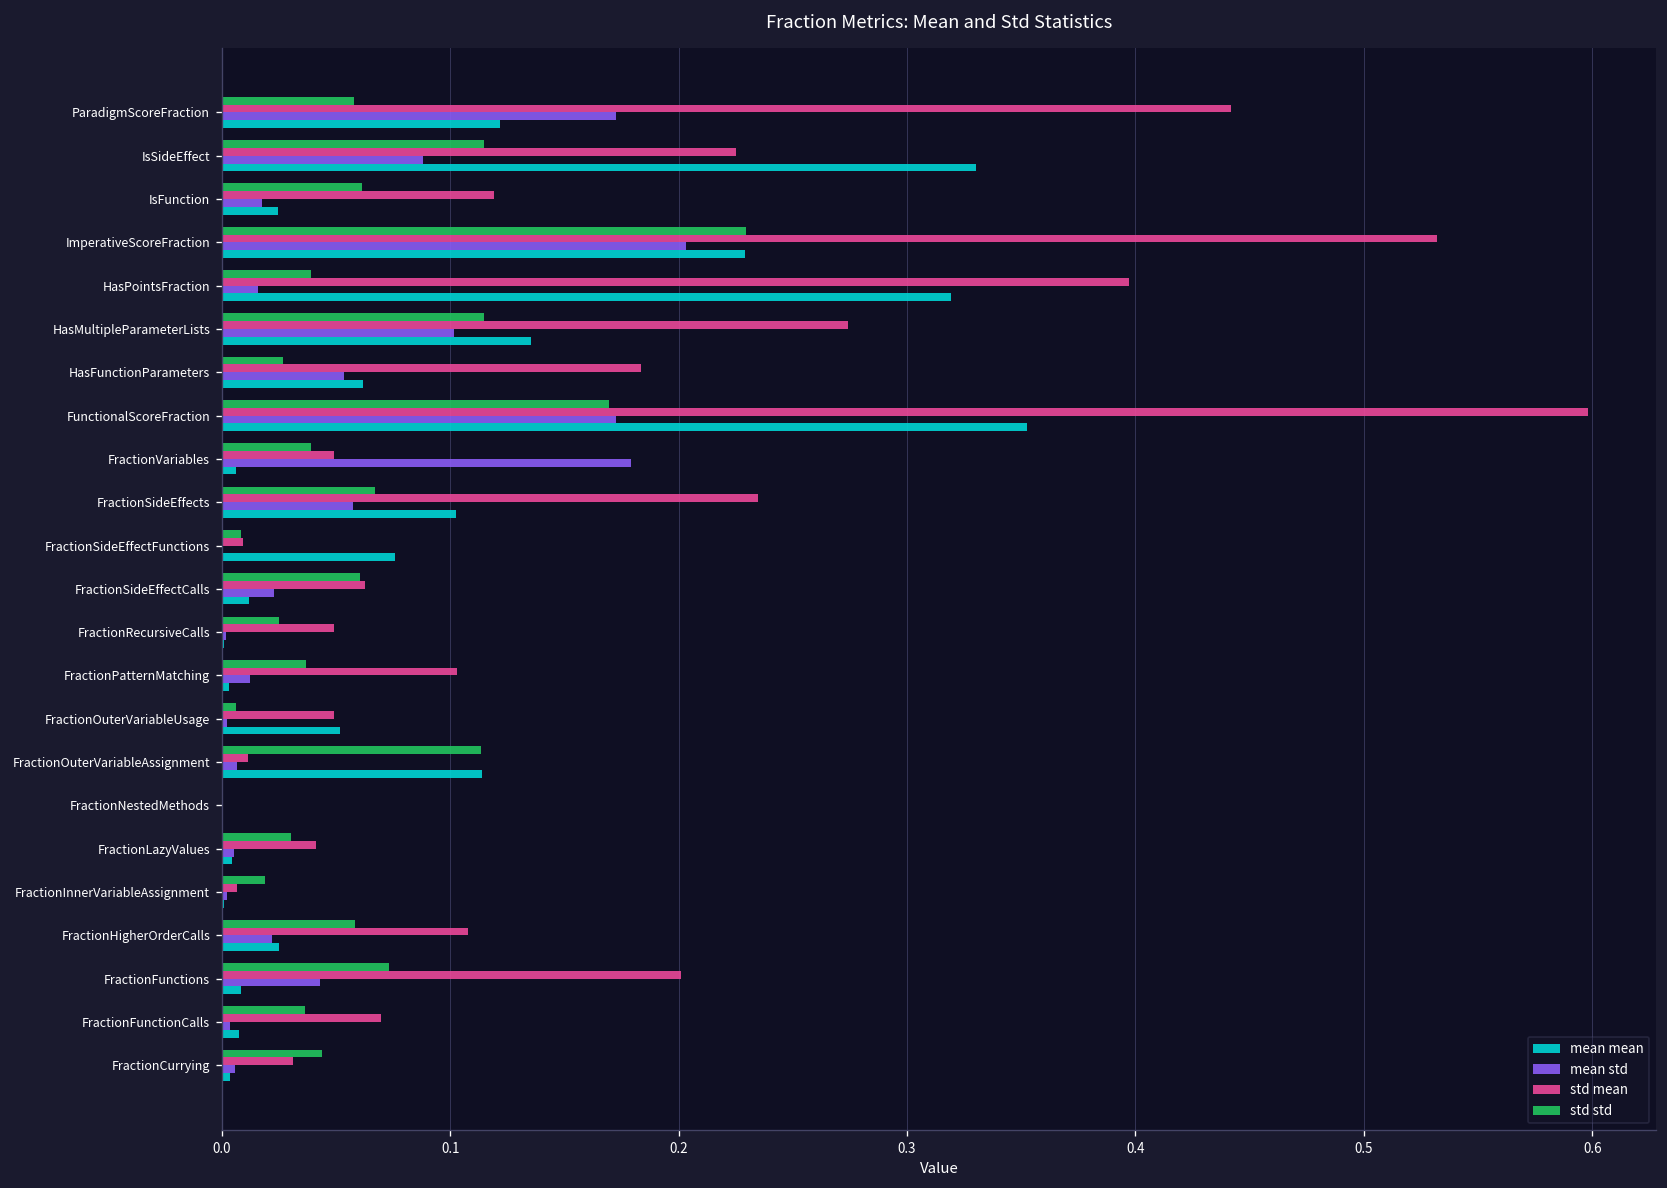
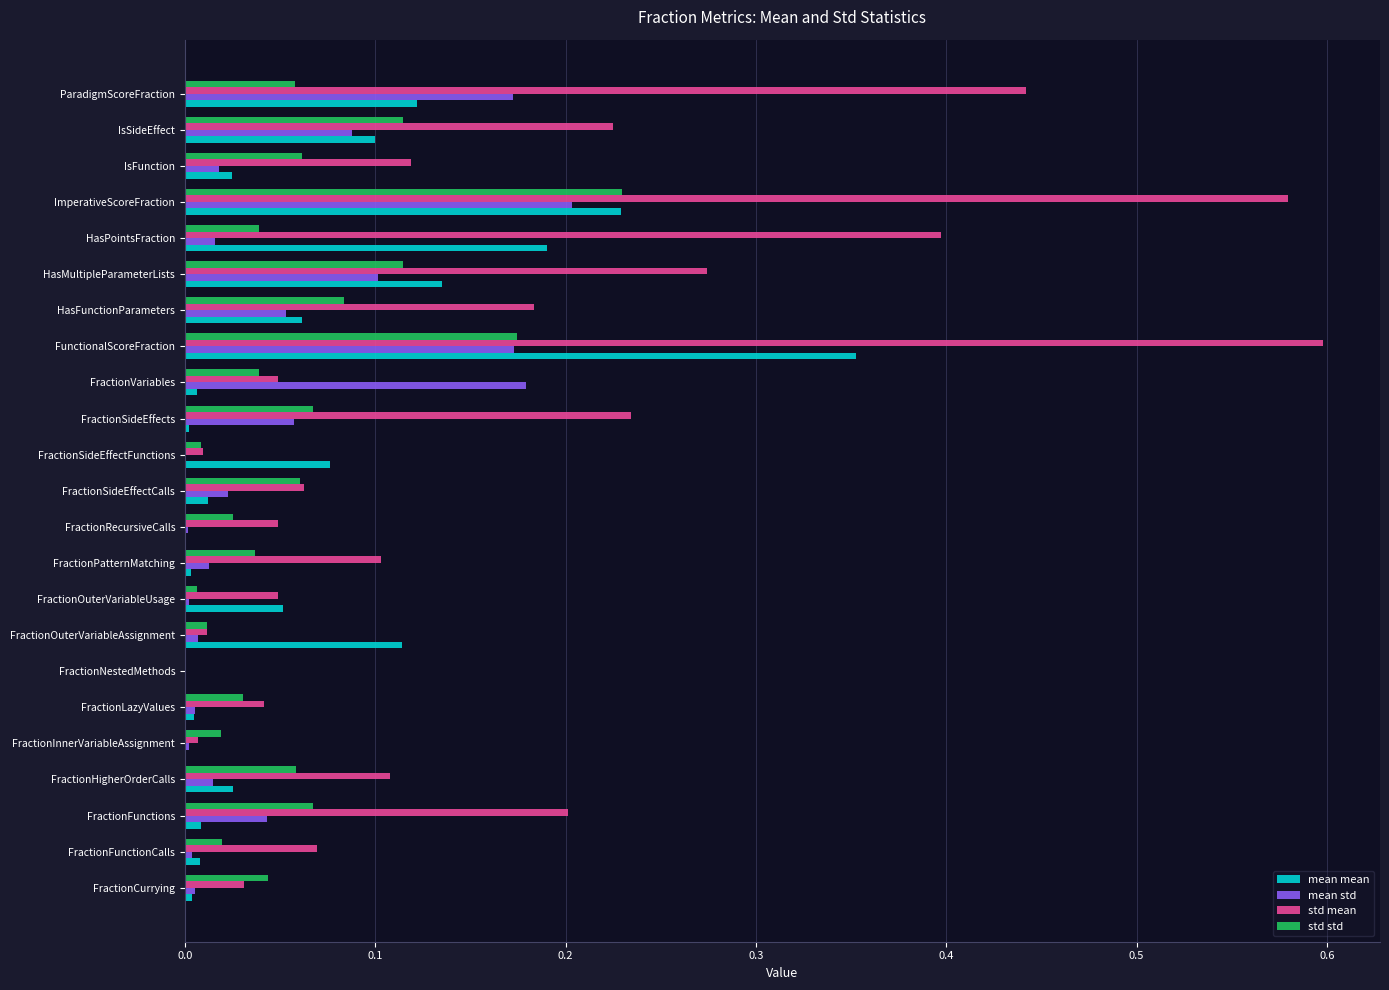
mean mean, IsSideEffect: 0.330 -> 0.100
std mean, ImperativeScoreFraction: 0.532 -> 0.579
mean mean, HasPointsFraction: 0.319 -> 0.190
std std, HasFunctionParameters: 0.027 -> 0.084
std std, FunctionalScoreFraction: 0.170 -> 0.175
mean mean, FractionSideEffects: 0.102 -> 0.002
std std, FractionOuterVariableAssignment: 0.113 -> 0.011
mean std, FractionHigherOrderCalls: 0.022 -> 0.015
std std, FractionFunctions: 0.073 -> 0.067
std std, FractionFunctionCalls: 0.036 -> 0.020
